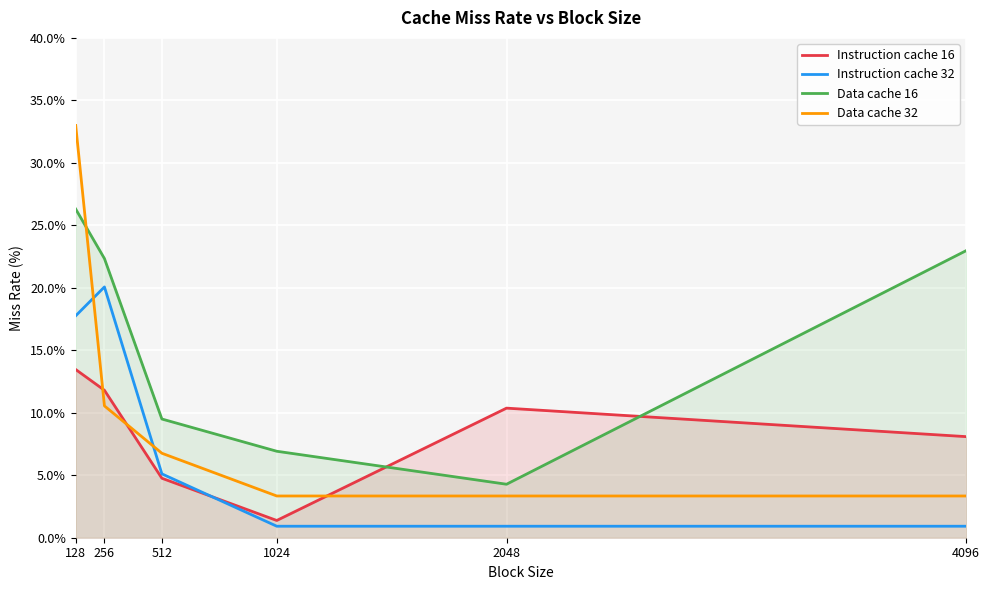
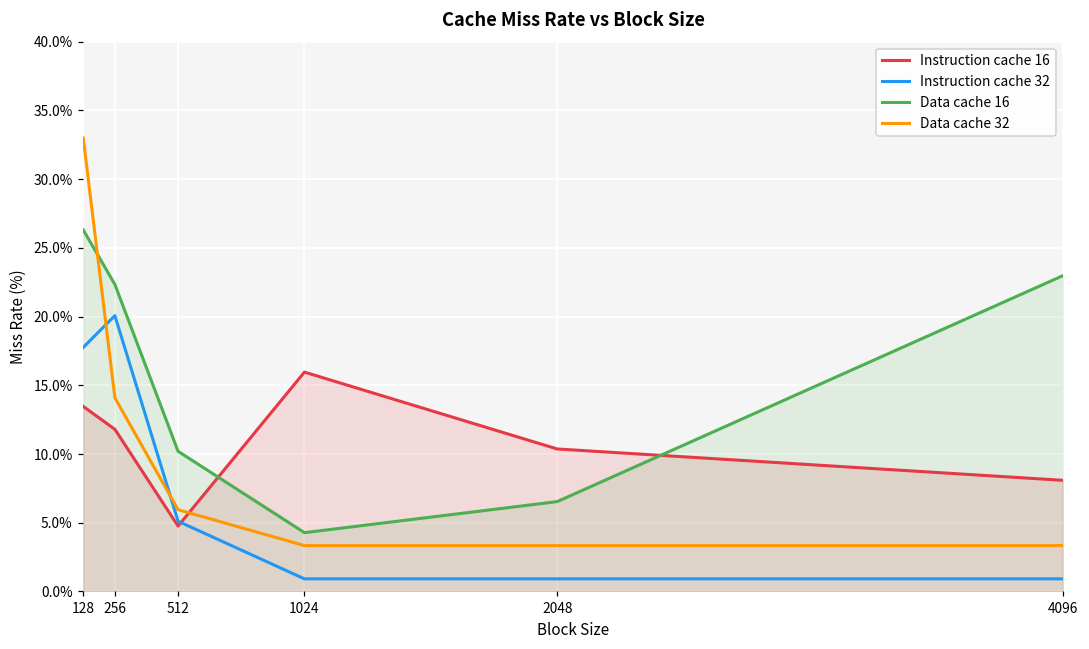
Data cache 32, 256: 10.6% -> 14.1%
Data cache 16, 512: 9.5% -> 10.2%
Data cache 32, 512: 6.8% -> 6.0%
Instruction cache 16, 1024: 1.4% -> 16.0%
Data cache 16, 1024: 6.9% -> 4.3%
Data cache 16, 2048: 4.3% -> 6.5%
